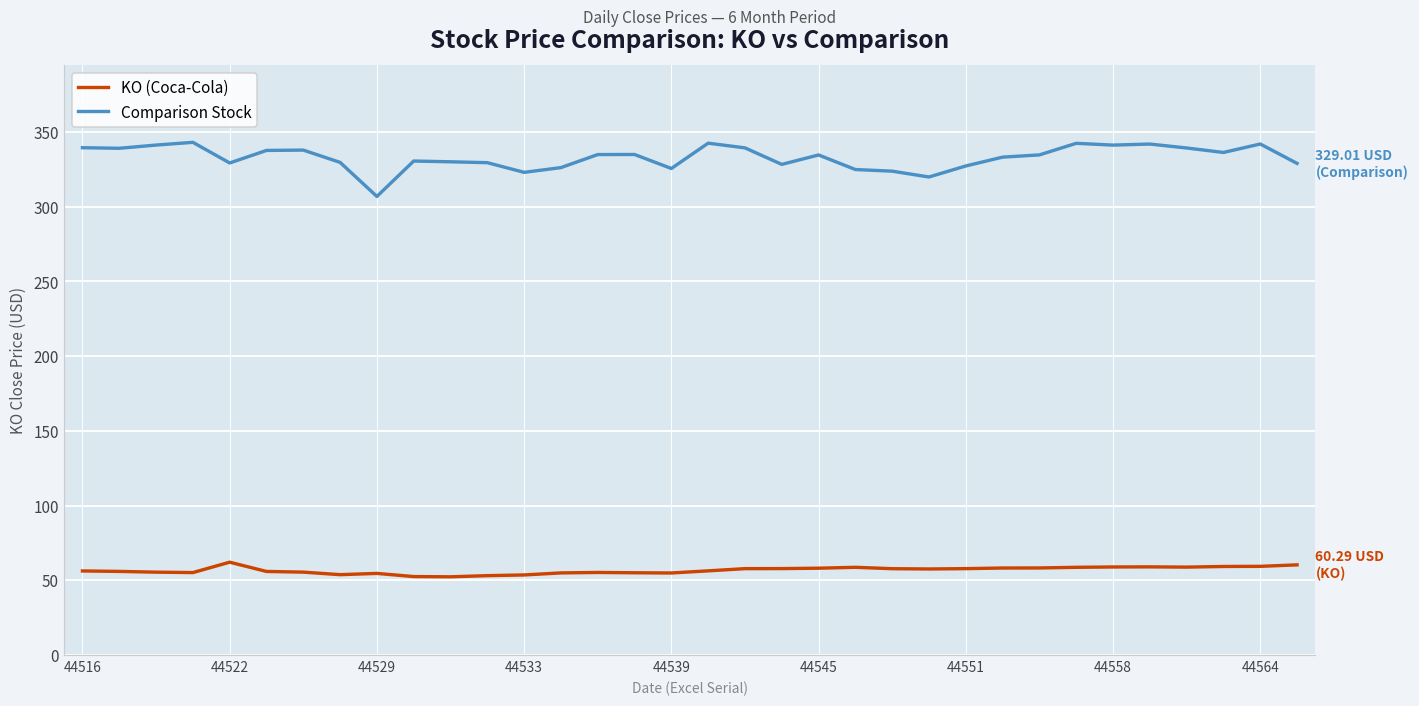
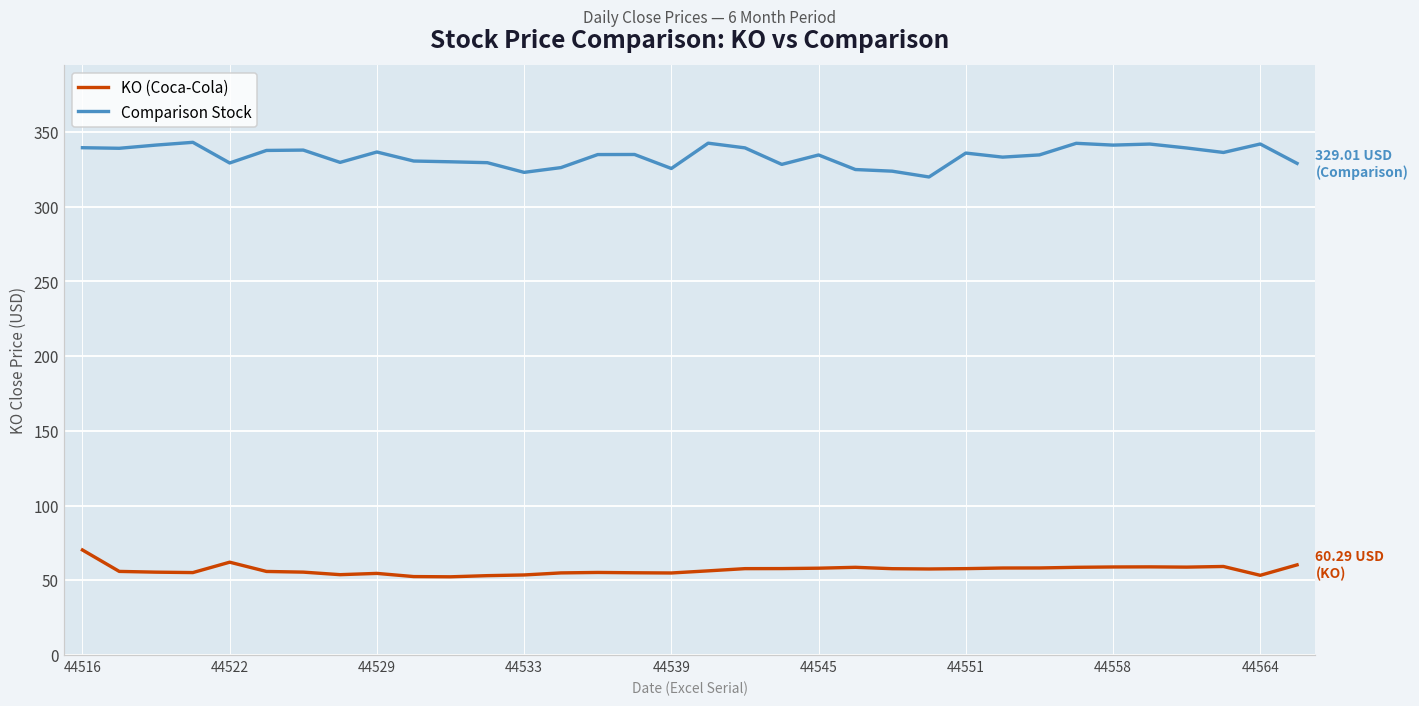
KO (Coca-Cola), 44516: 56 -> 70
Comparison Stock, 44529: 307 -> 337
Comparison Stock, 44551: 327 -> 336
KO (Coca-Cola), 44564: 59 -> 53
